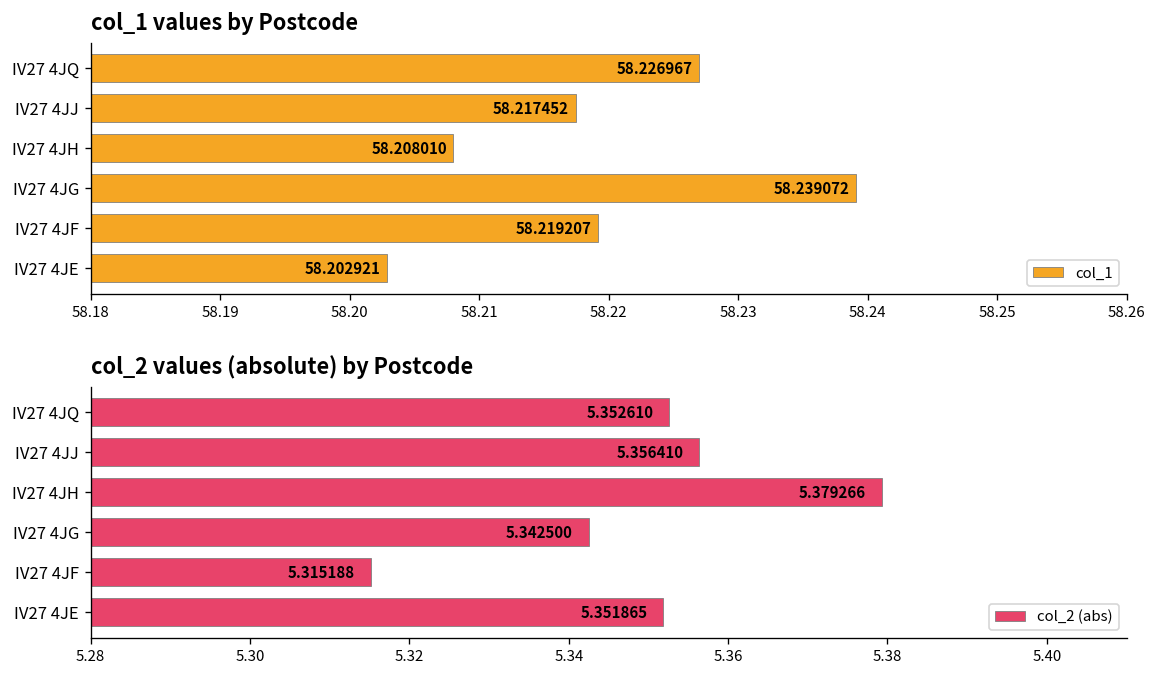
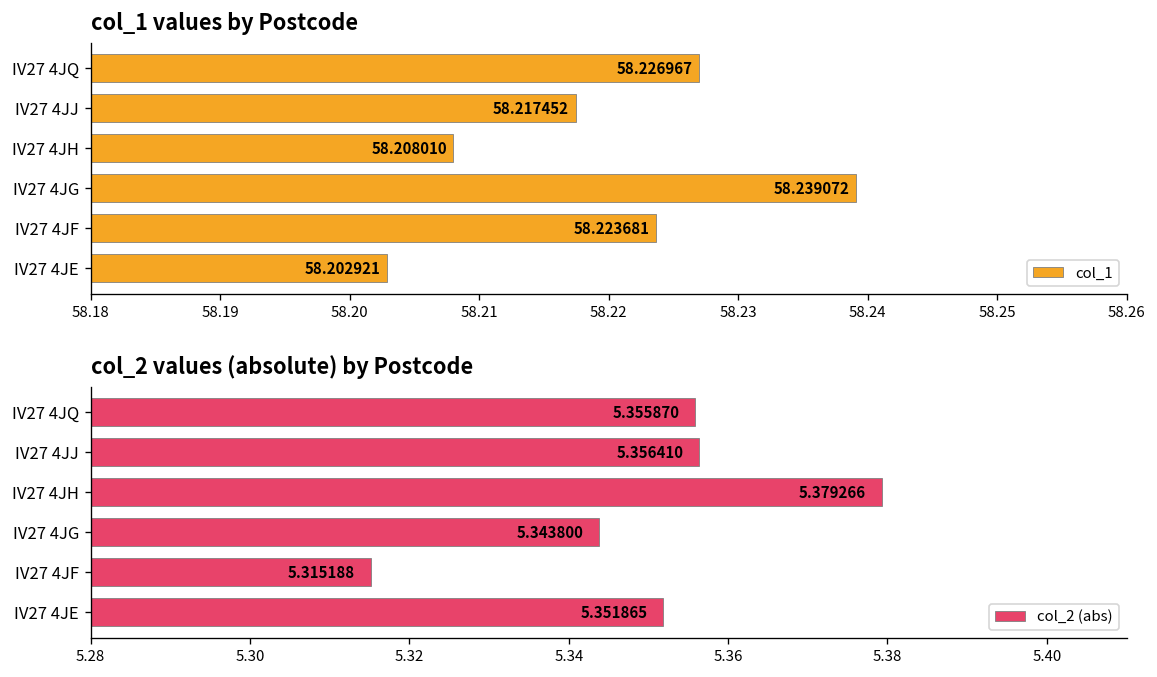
col_1 values by Postcode, IV27 4JF: 58.219207 -> 58.223681
col_2 values (absolute) by Postcode, IV27 4JQ: 5.352610 -> 5.355870
col_2 values (absolute) by Postcode, IV27 4JG: 5.342500 -> 5.343800
